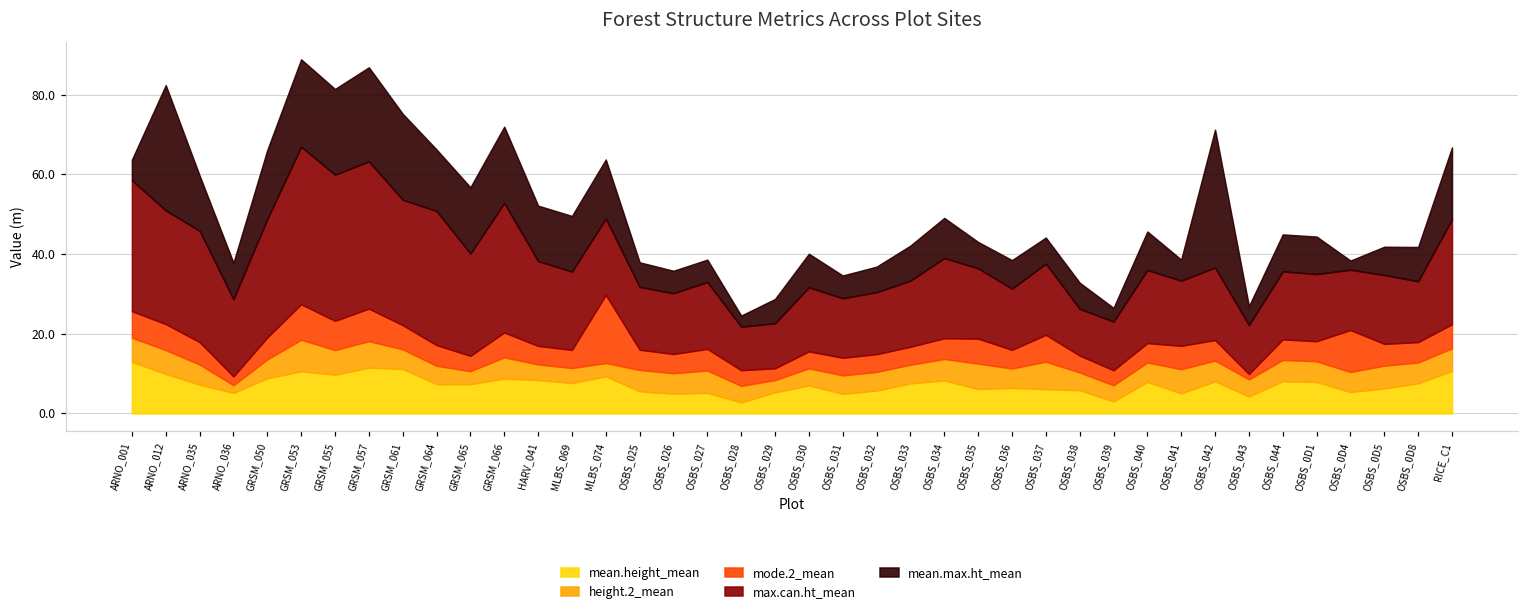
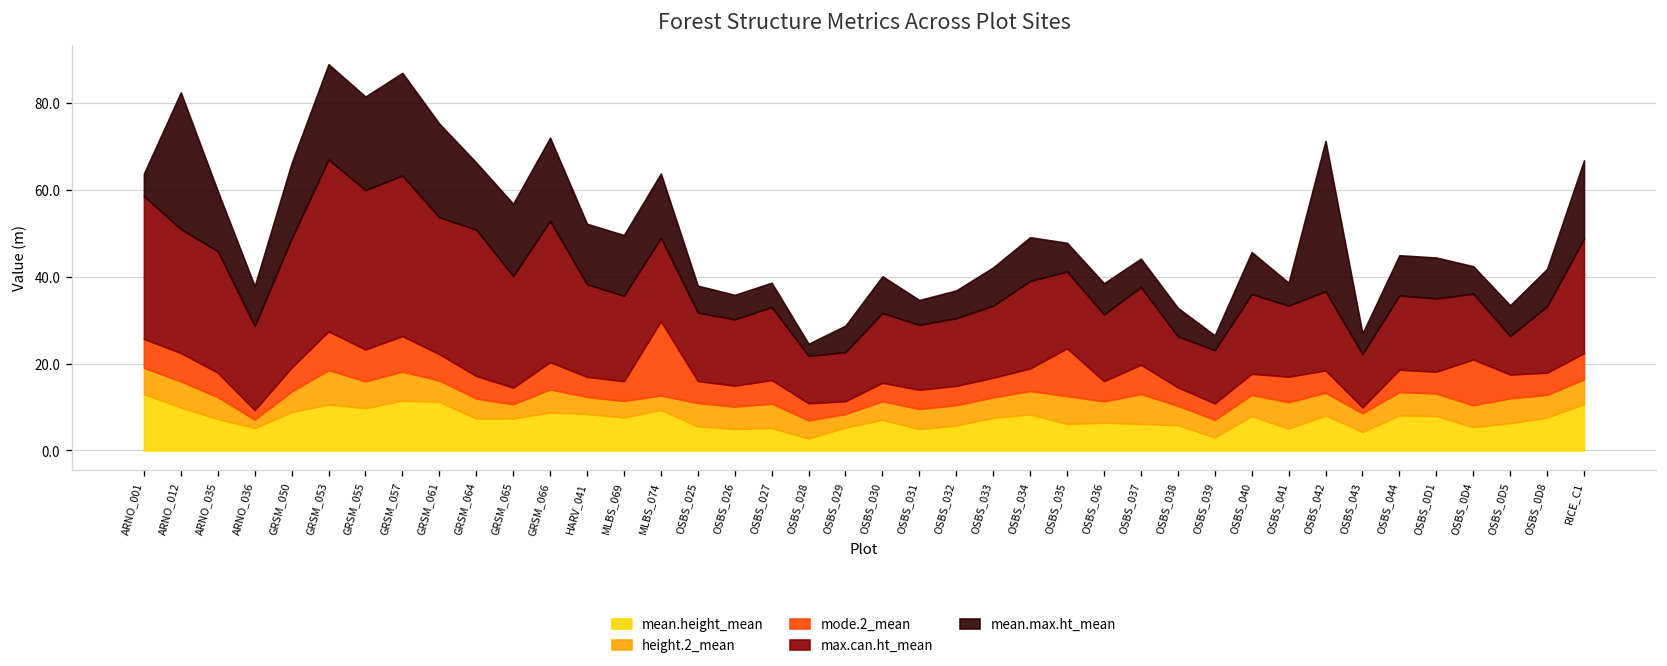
mode.2_mean, OSBS_035: 6 -> 11
mean.max.ht_mean, OSBS_0D4: 2 -> 6
max.can.ht_mean, OSBS_0D5: 17 -> 9
